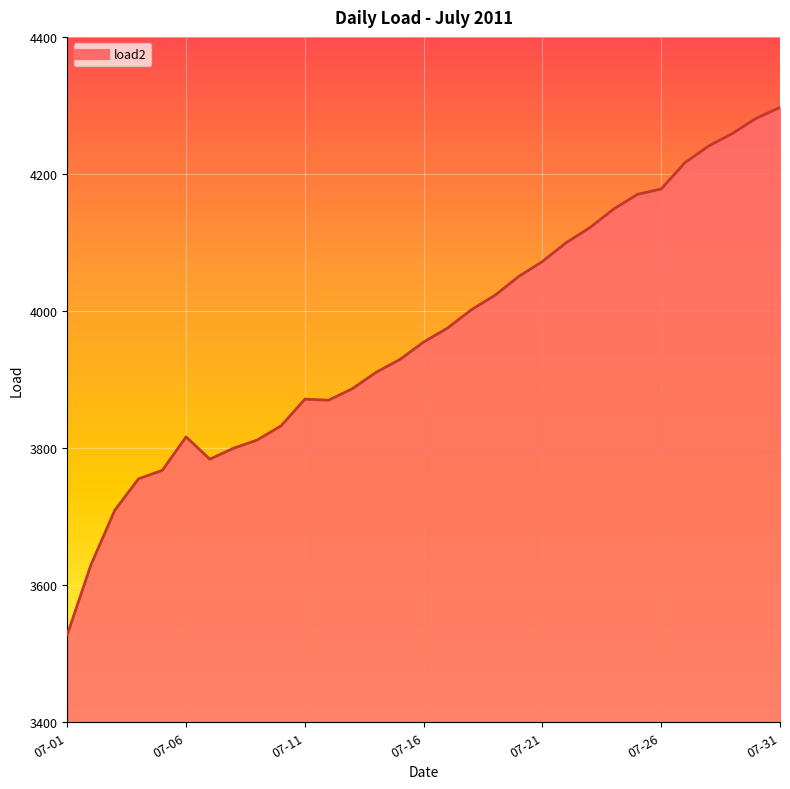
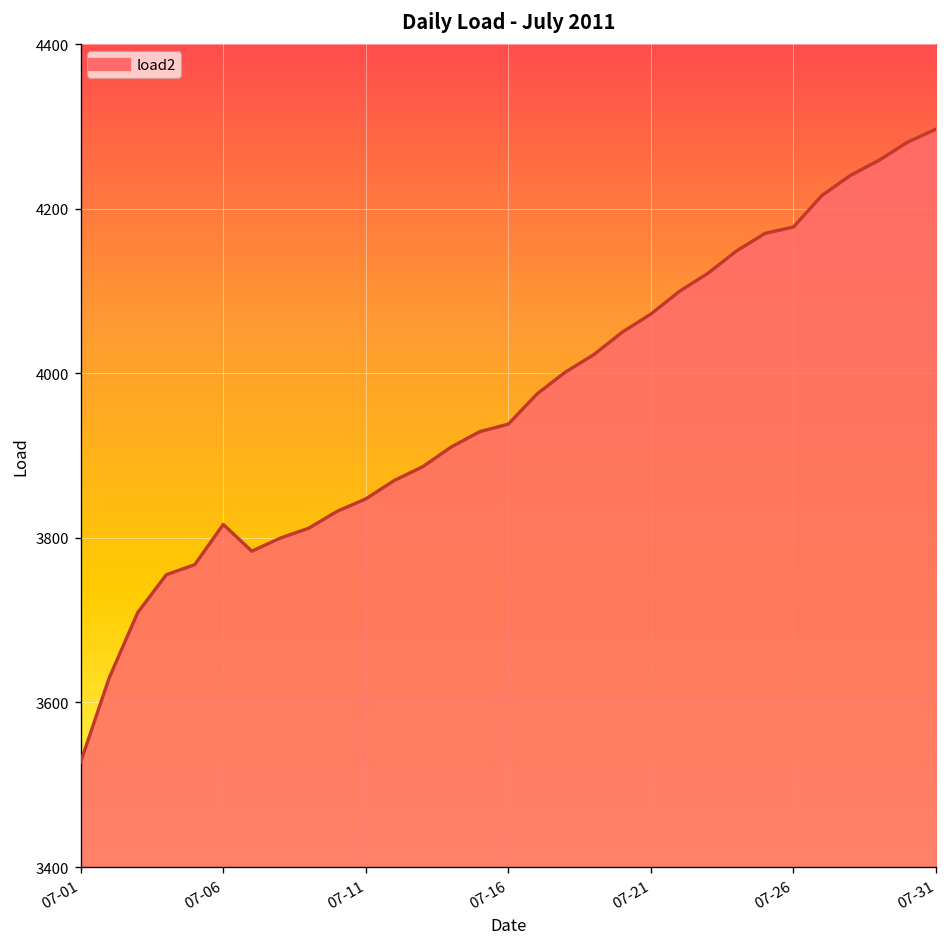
07-11: 3870 -> 3850
07-16: 3950 -> 3940
